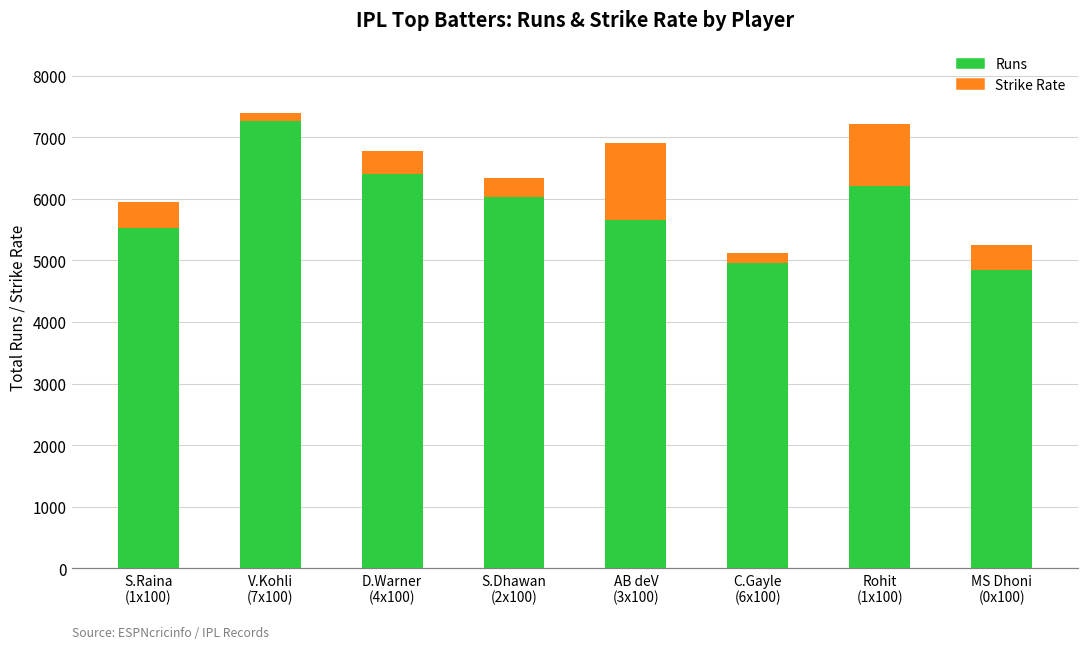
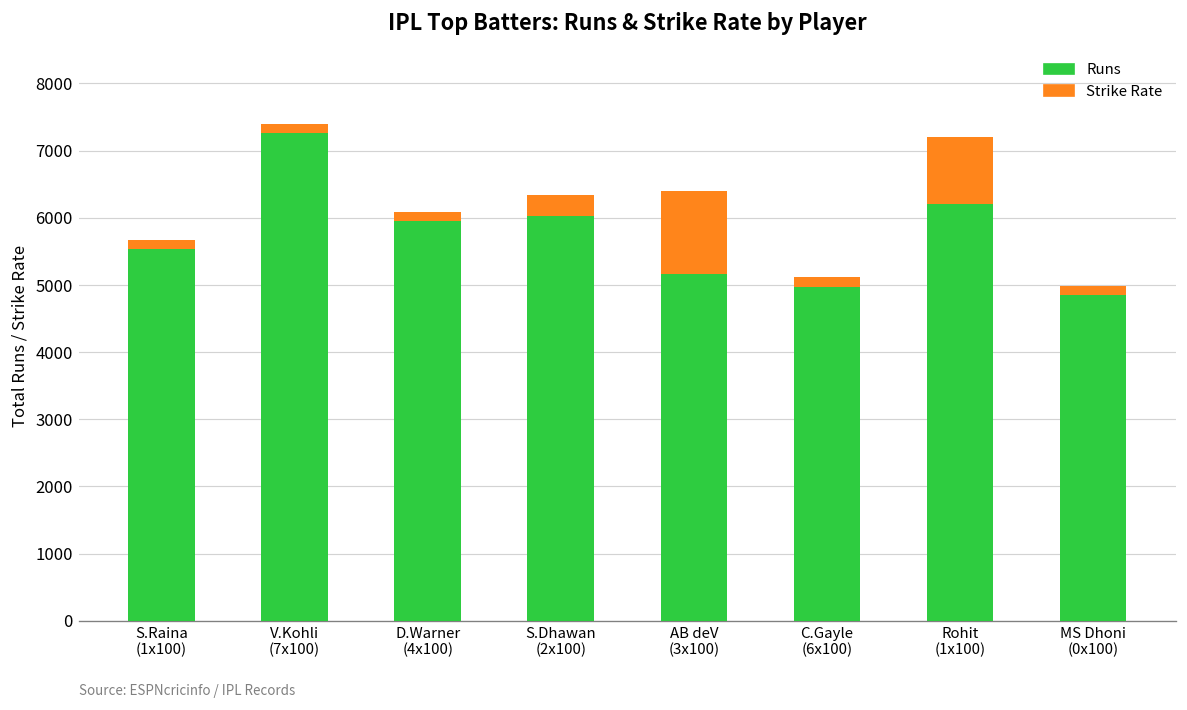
Strike Rate, S.Raina (1x100): 400 -> 100
Runs, D.Warner (4x100): 6400 -> 6000
Strike Rate, D.Warner (4x100): 400 -> 100
Runs, AB deV (3x100): 5700 -> 5200
Strike Rate, MS Dhoni (0x100): 400 -> 100
